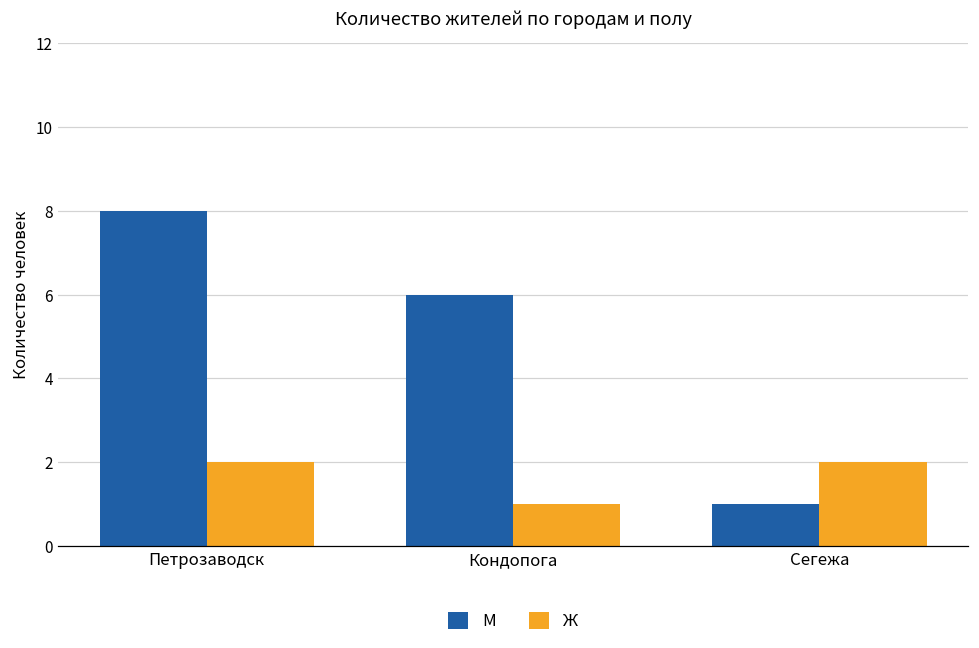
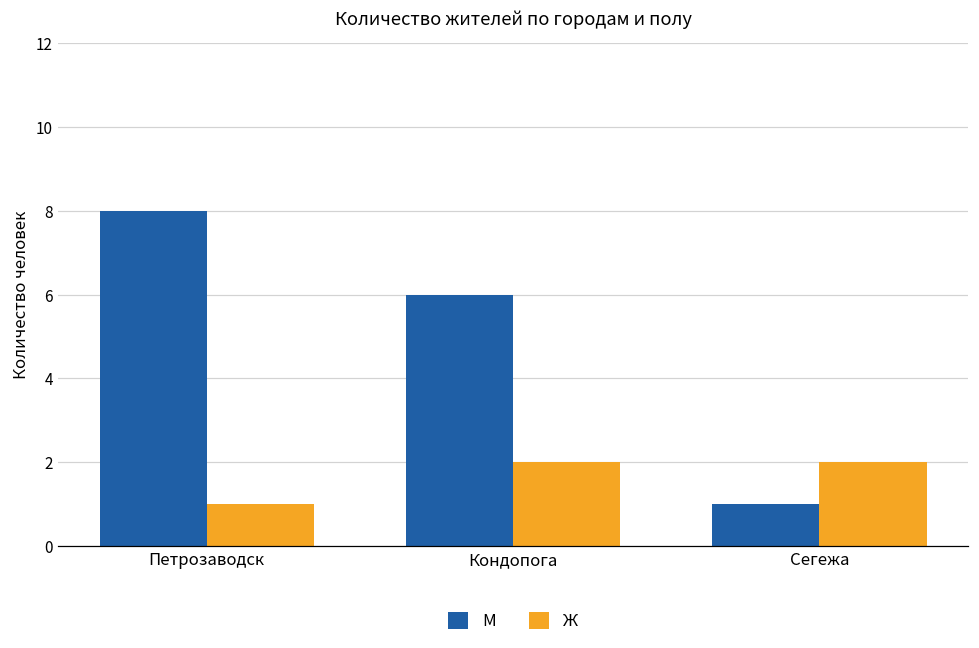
Ж, Петрозаводск: 2 -> 1
Ж, Кондопога: 1 -> 2
